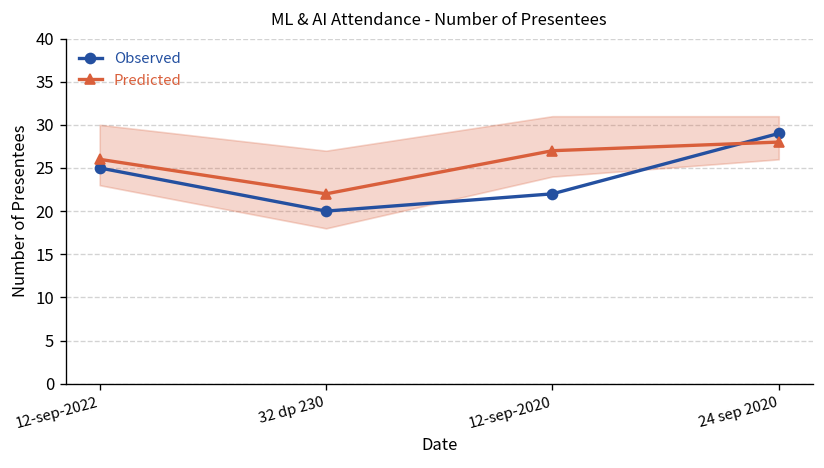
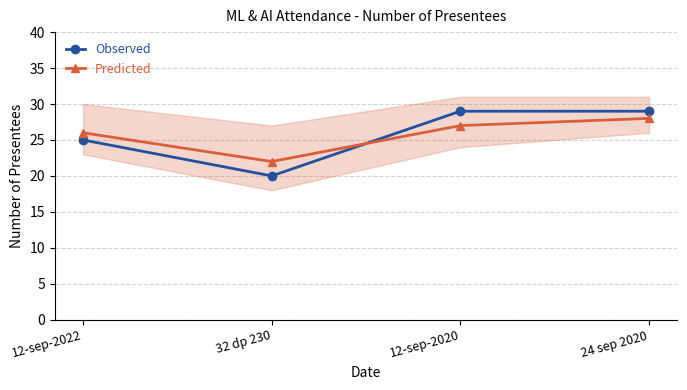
Observed, 12-sep-2020: 22 -> 29
